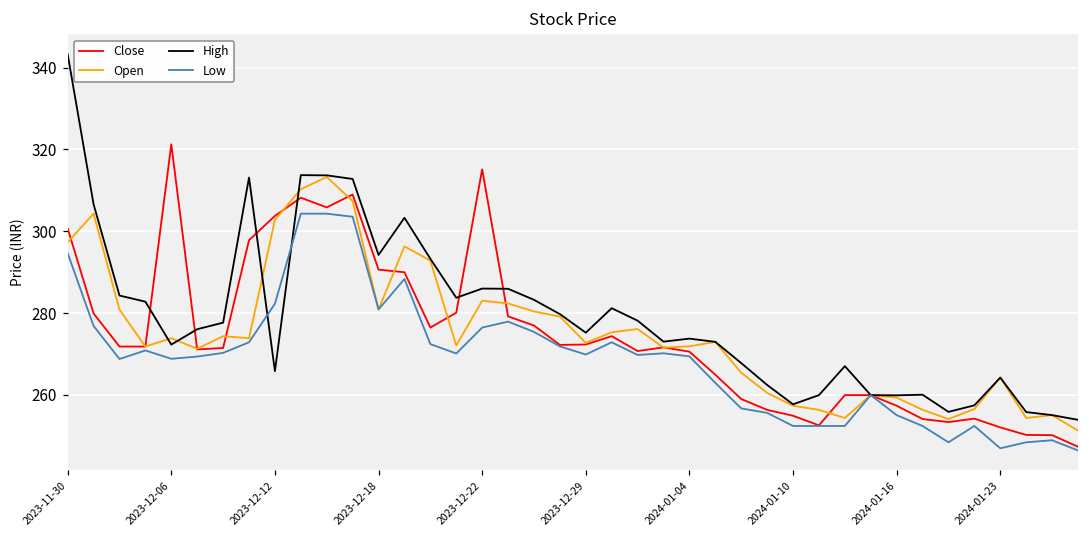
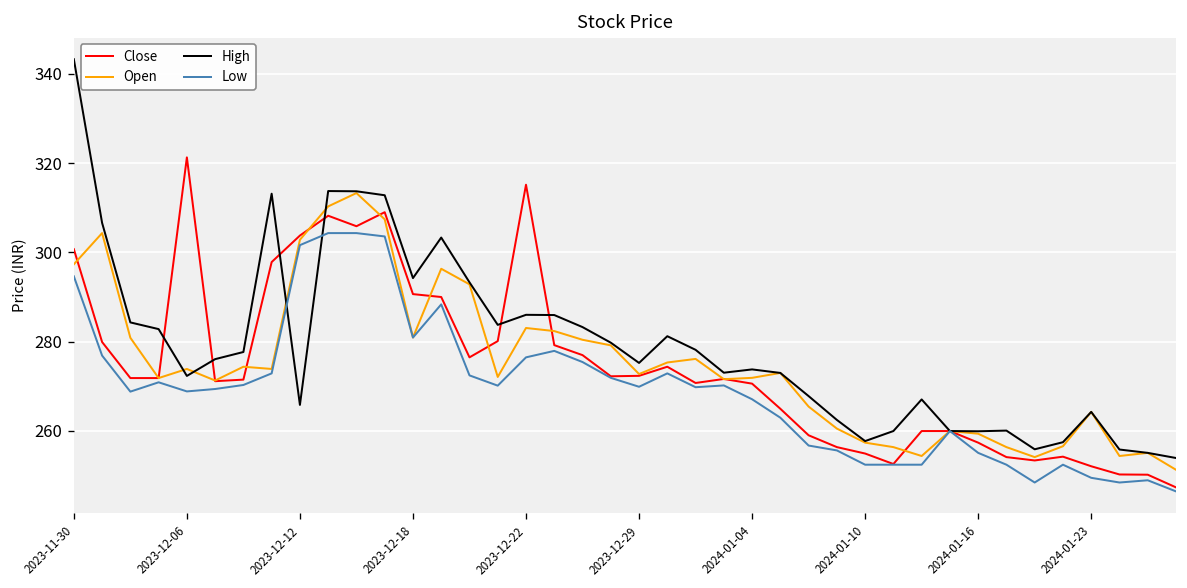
Low, 2023-12-12: 282 -> 302
Low, 2024-01-04: 269 -> 267
Low, 2024-01-23: 247 -> 249
